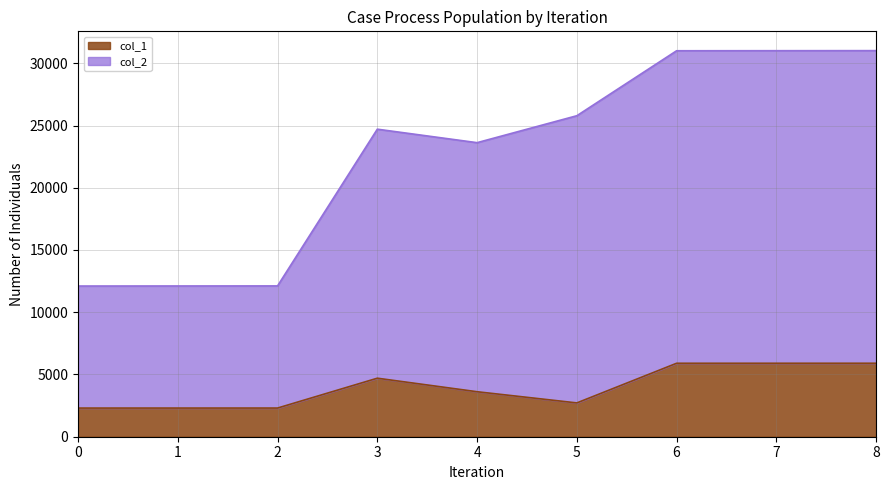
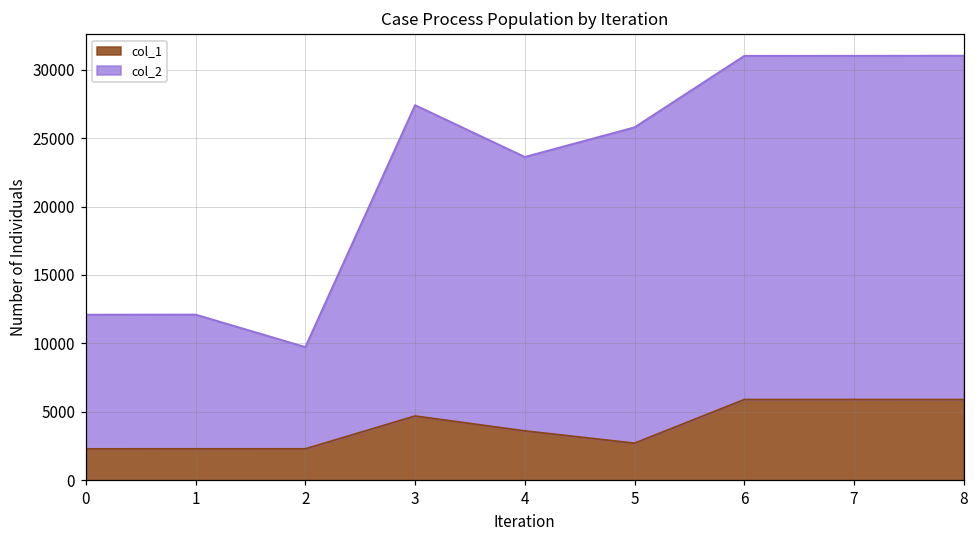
col_2, 2: 9800 -> 7400
col_2, 3: 20000 -> 22700
